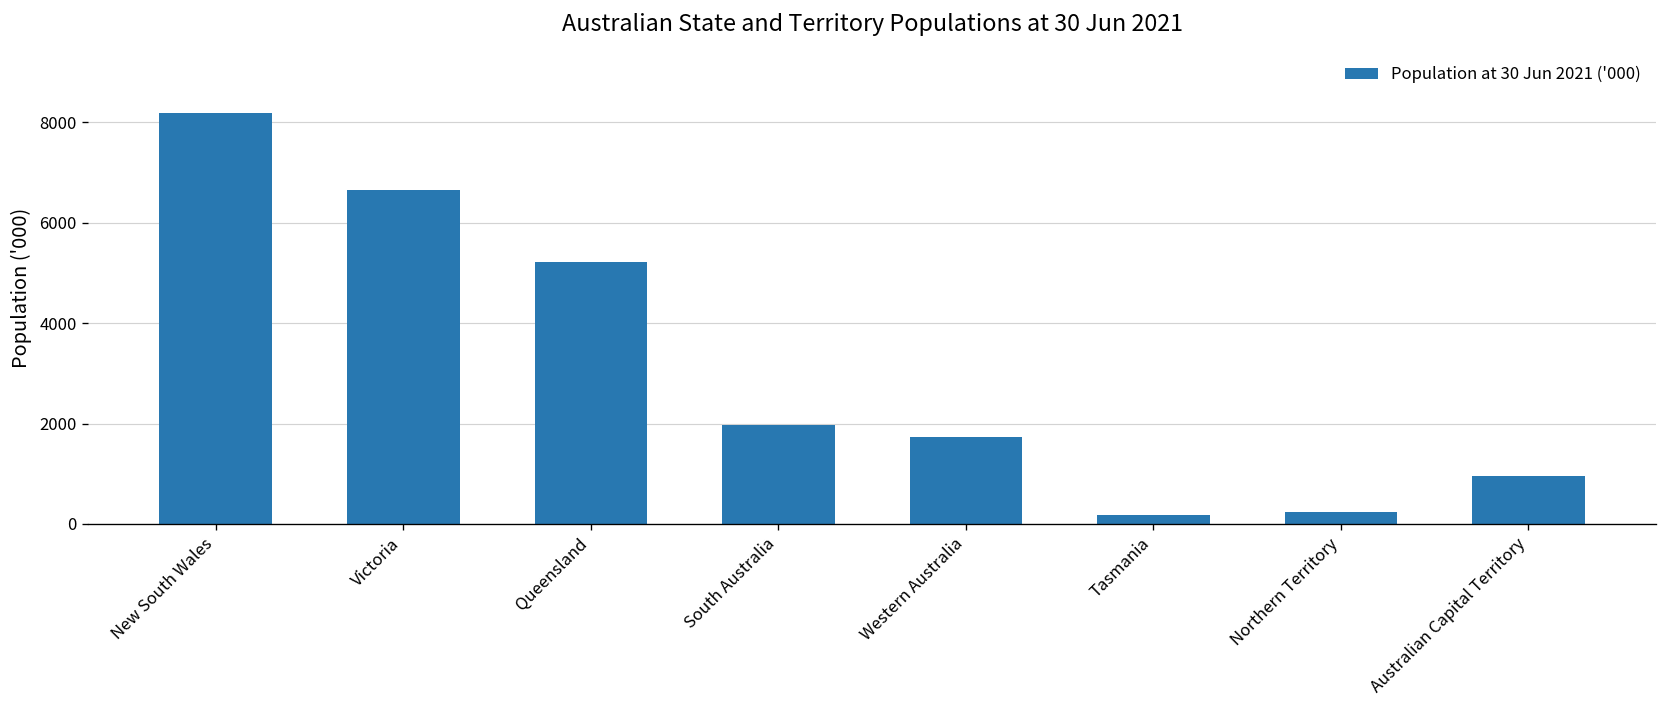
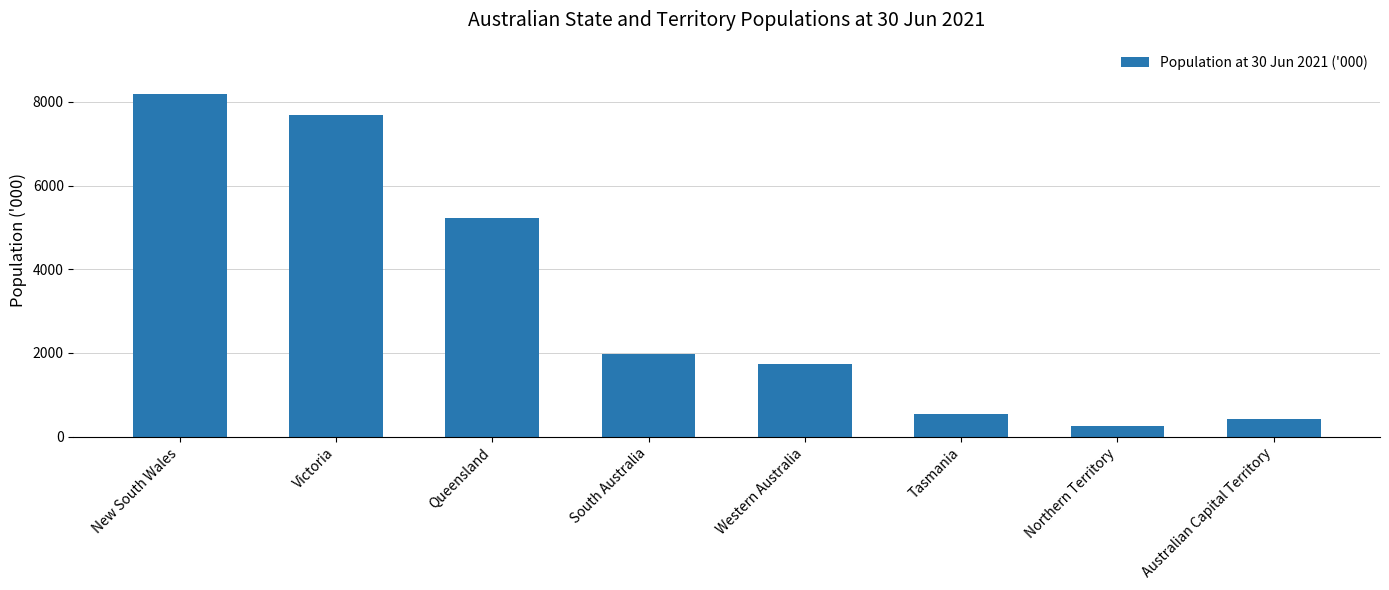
Victoria: 6600 -> 7700
Tasmania: 200 -> 500
Australian Capital Territory: 900 -> 400
